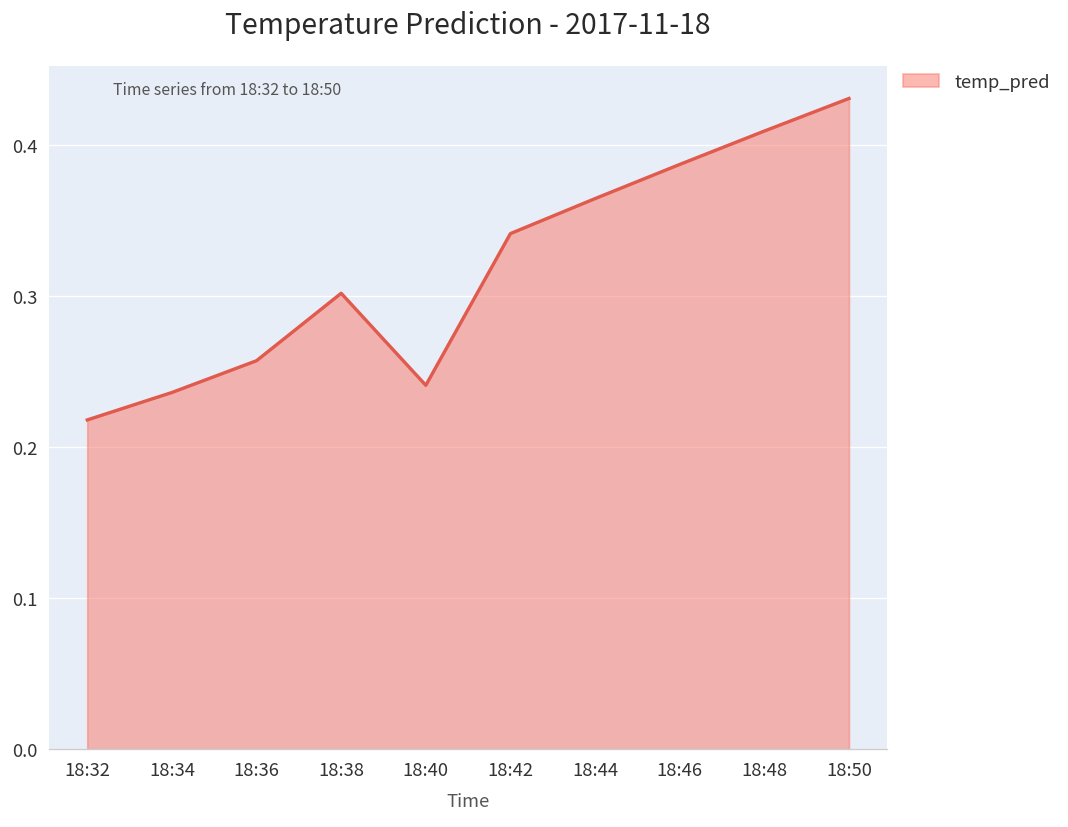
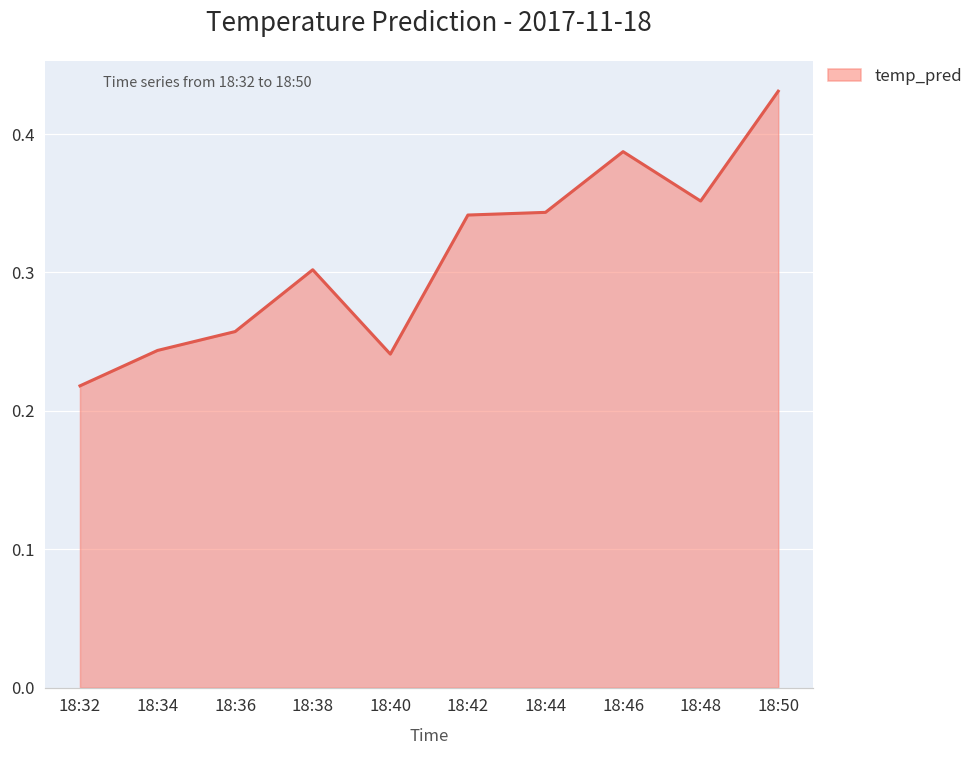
18:34: 0.236 -> 0.244
18:44: 0.365 -> 0.343
18:48: 0.409 -> 0.352
